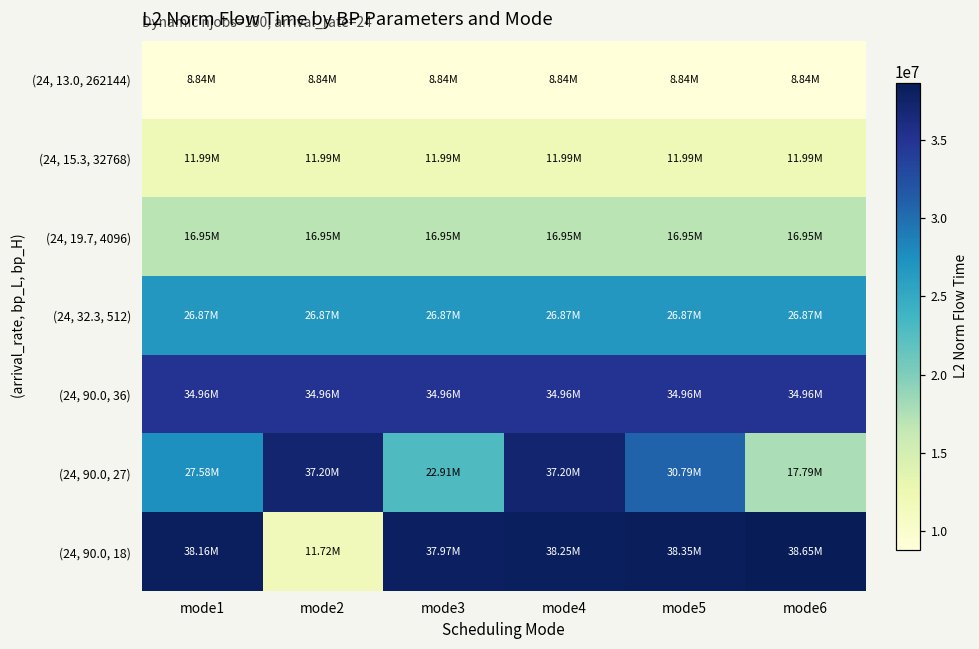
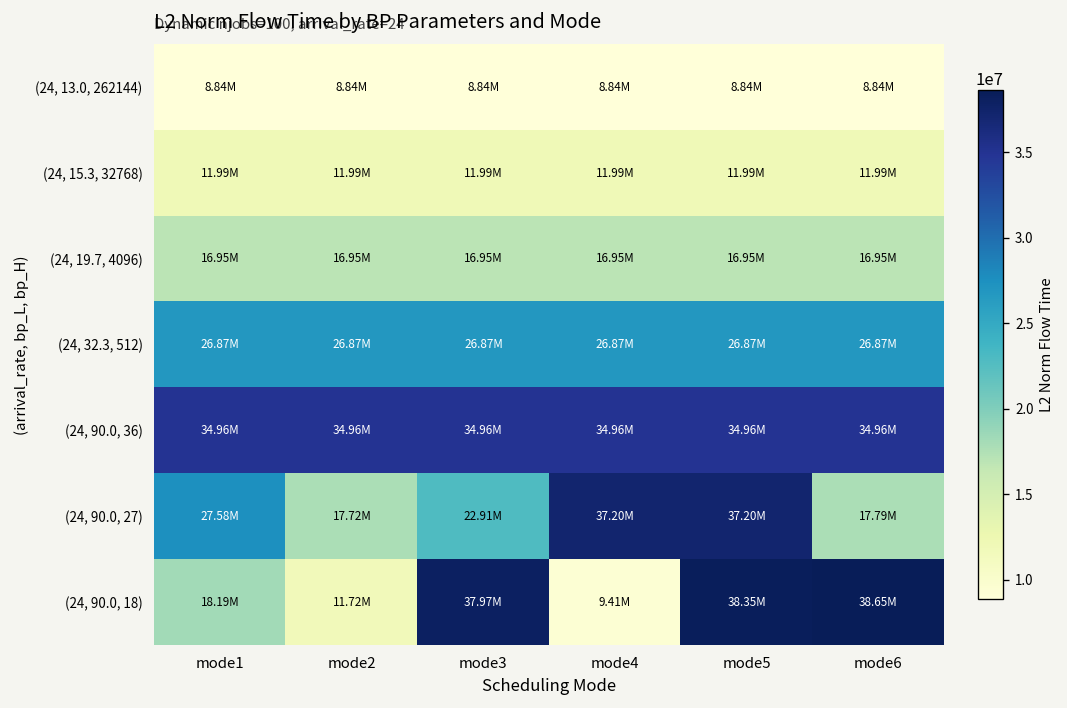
(24, 90.0, 27), mode2: 37.20M -> 17.72M
(24, 90.0, 27), mode5: 30.79M -> 37.20M
(24, 90.0, 18), mode1: 38.16M -> 18.19M
(24, 90.0, 18), mode4: 38.25M -> 9.41M
